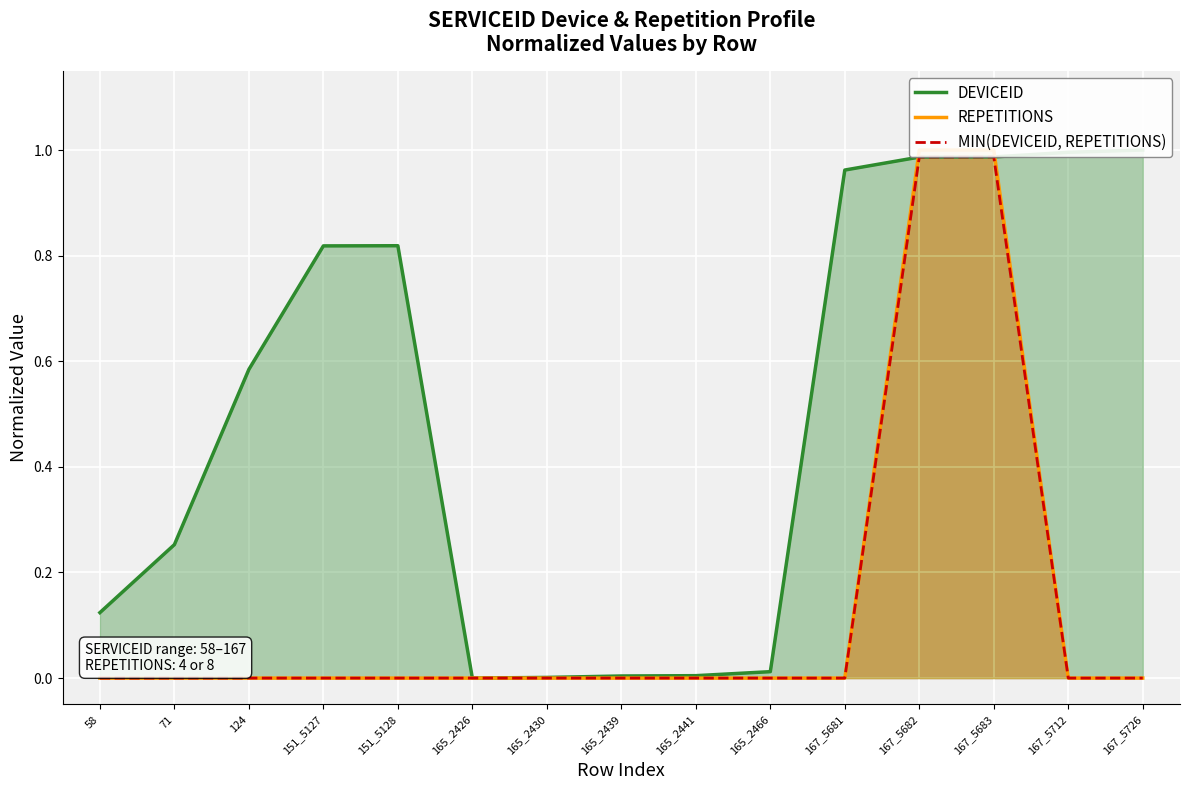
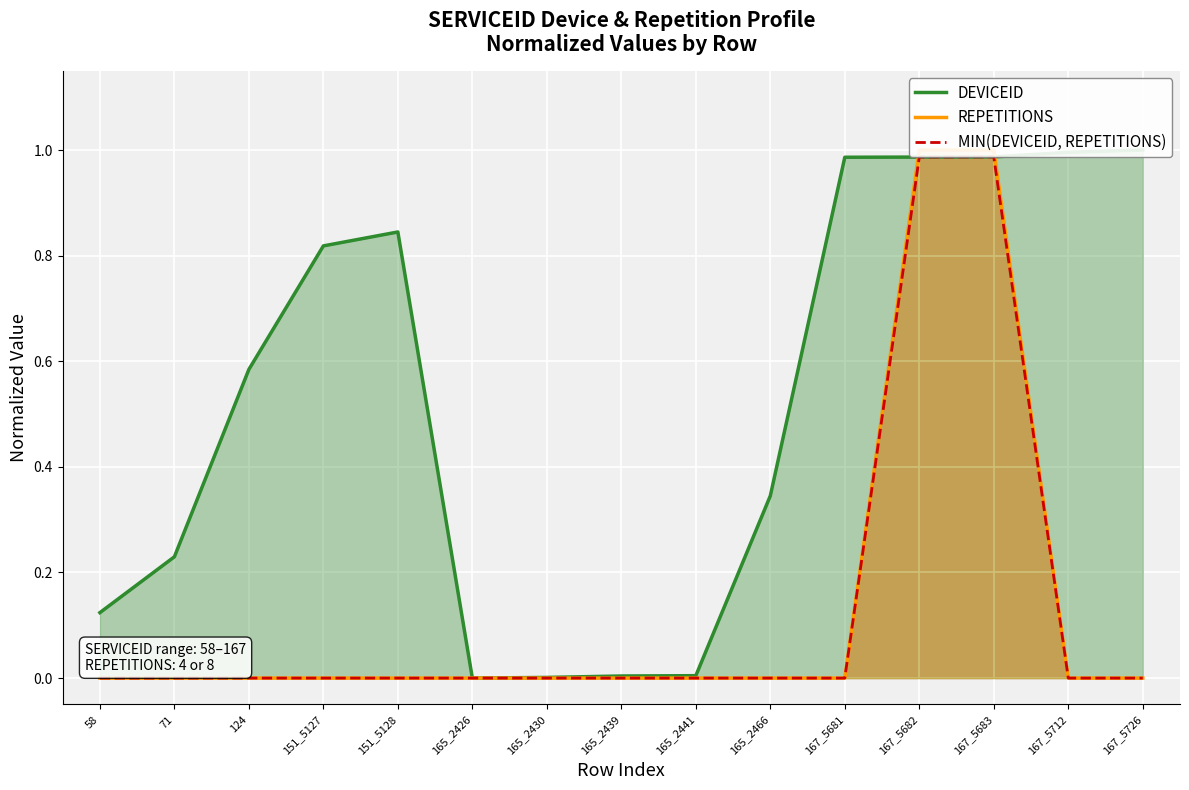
DEVICEID, 71: 0.25 -> 0.23
DEVICEID, 151_5128: 0.82 -> 0.84
DEVICEID, 165_2466: 0.01 -> 0.35
DEVICEID, 167_5681: 0.96 -> 0.99
